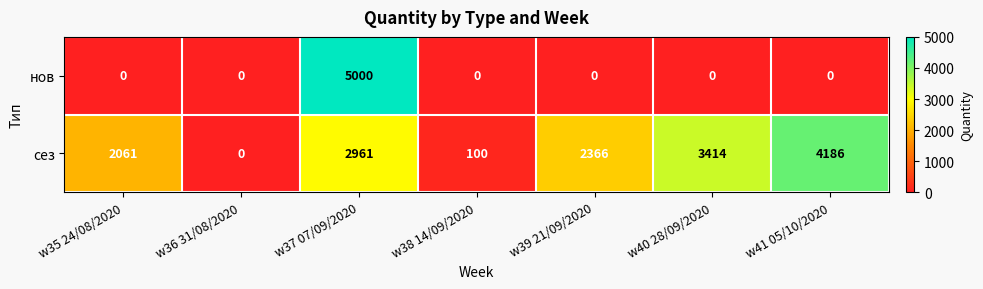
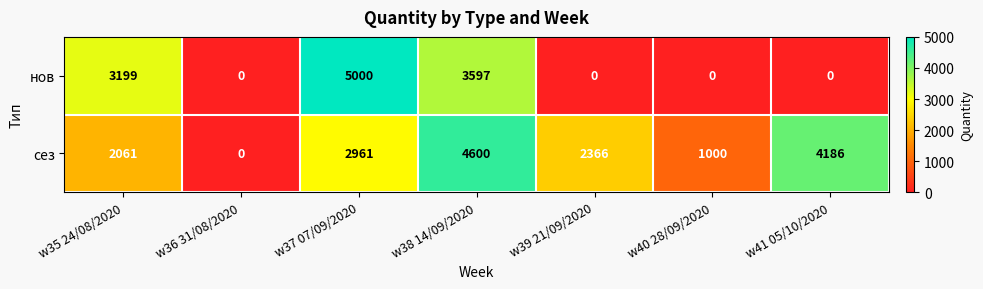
нов, w35 24/08/2020: 0 -> 3199
нов, w38 14/09/2020: 0 -> 3597
сез, w38 14/09/2020: 100 -> 4600
сез, w40 28/09/2020: 3414 -> 1000
